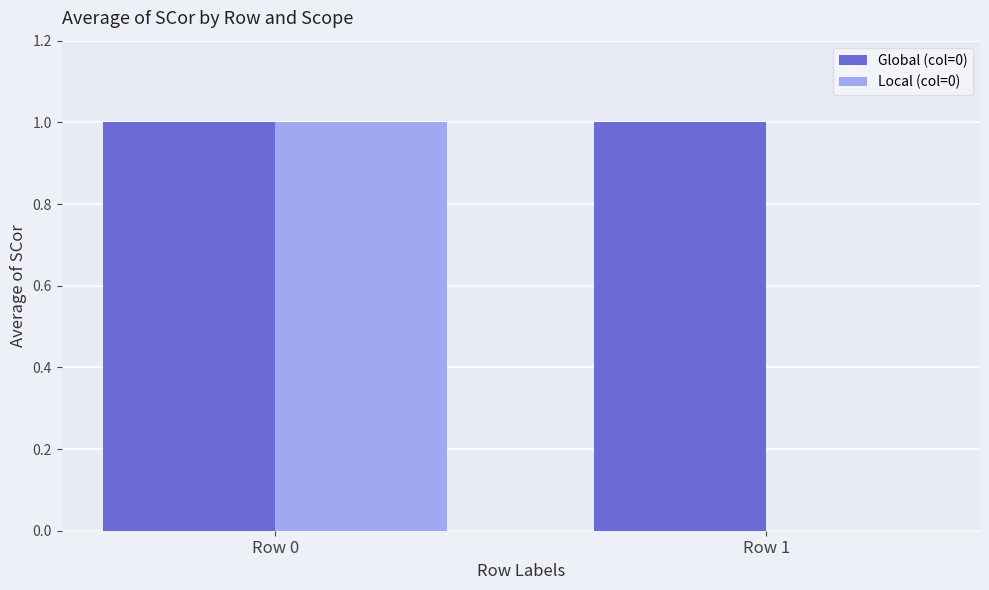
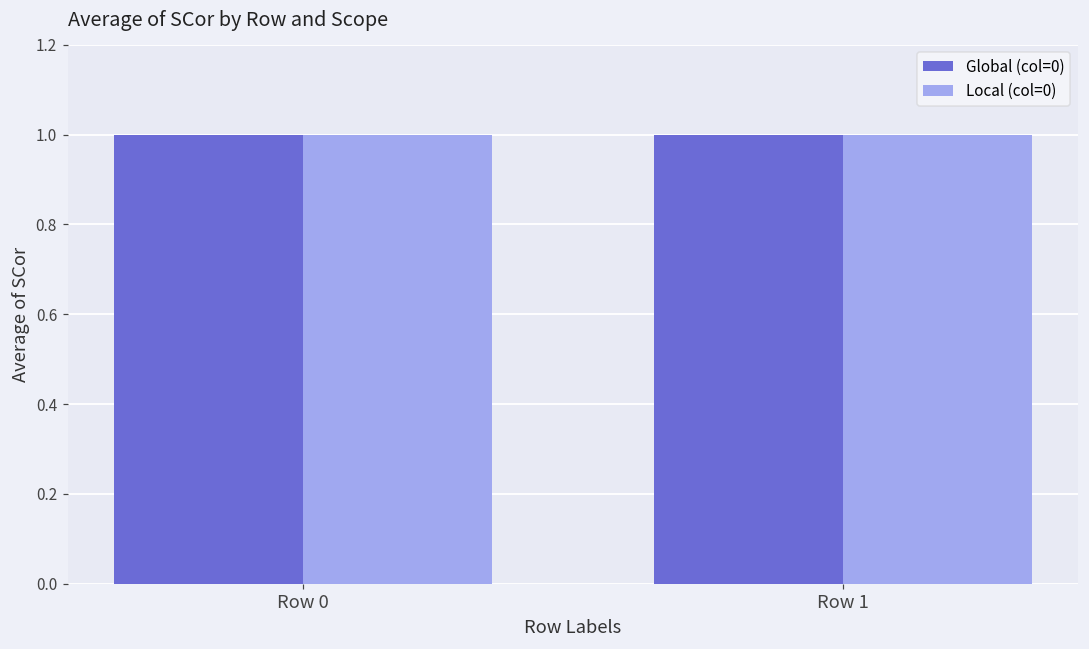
Local (col=0), Row 1: 0 -> 1
